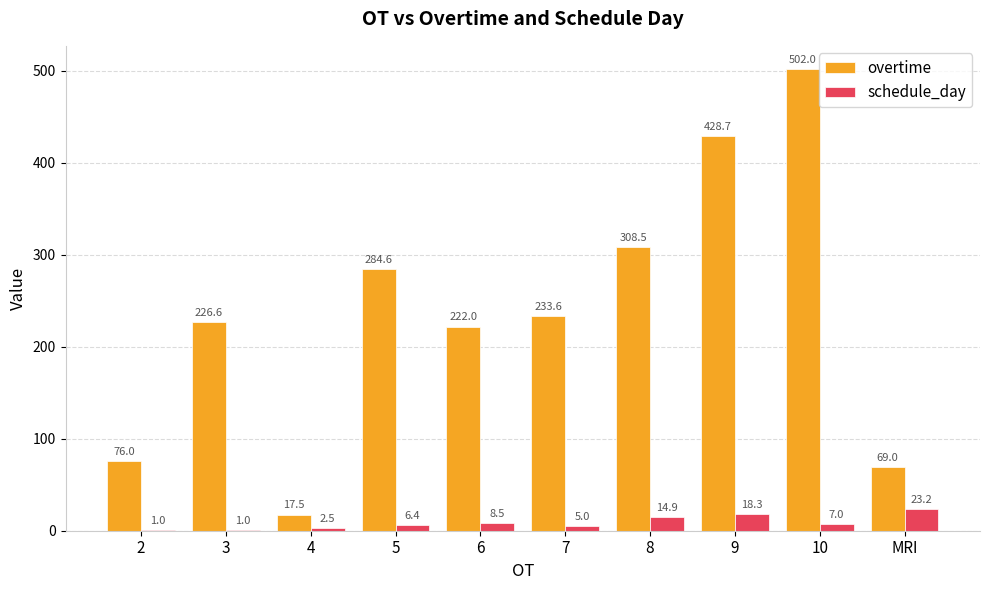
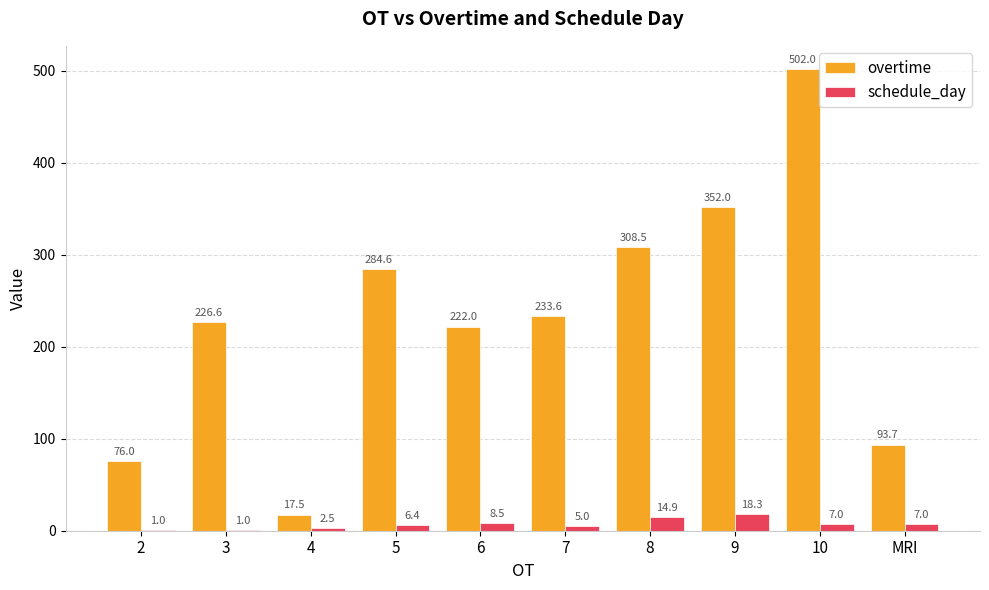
overtime, 9: 428.7 -> 352.0
overtime, MRI: 69.0 -> 93.7
schedule_day, MRI: 23.2 -> 7.0
